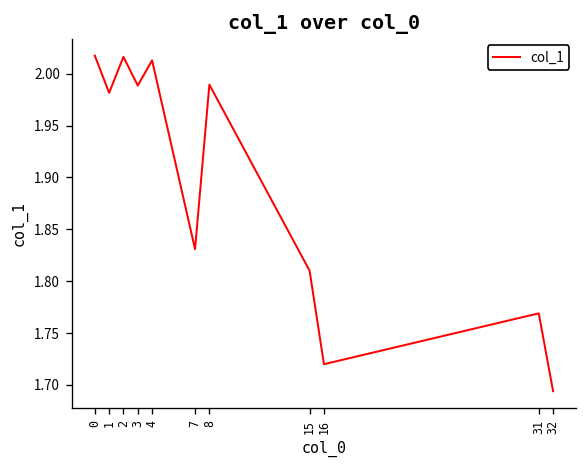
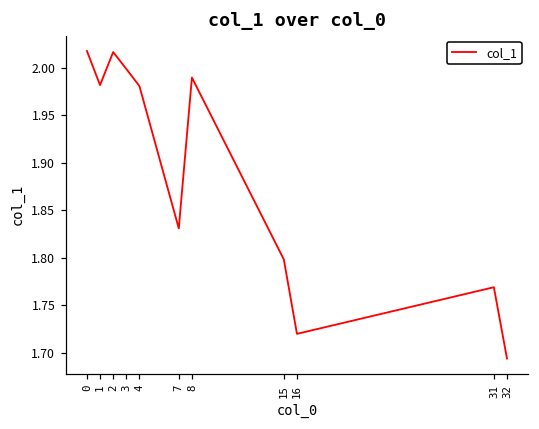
3: 1.99 -> 2.00
4: 2.01 -> 1.98
15: 1.81 -> 1.80
